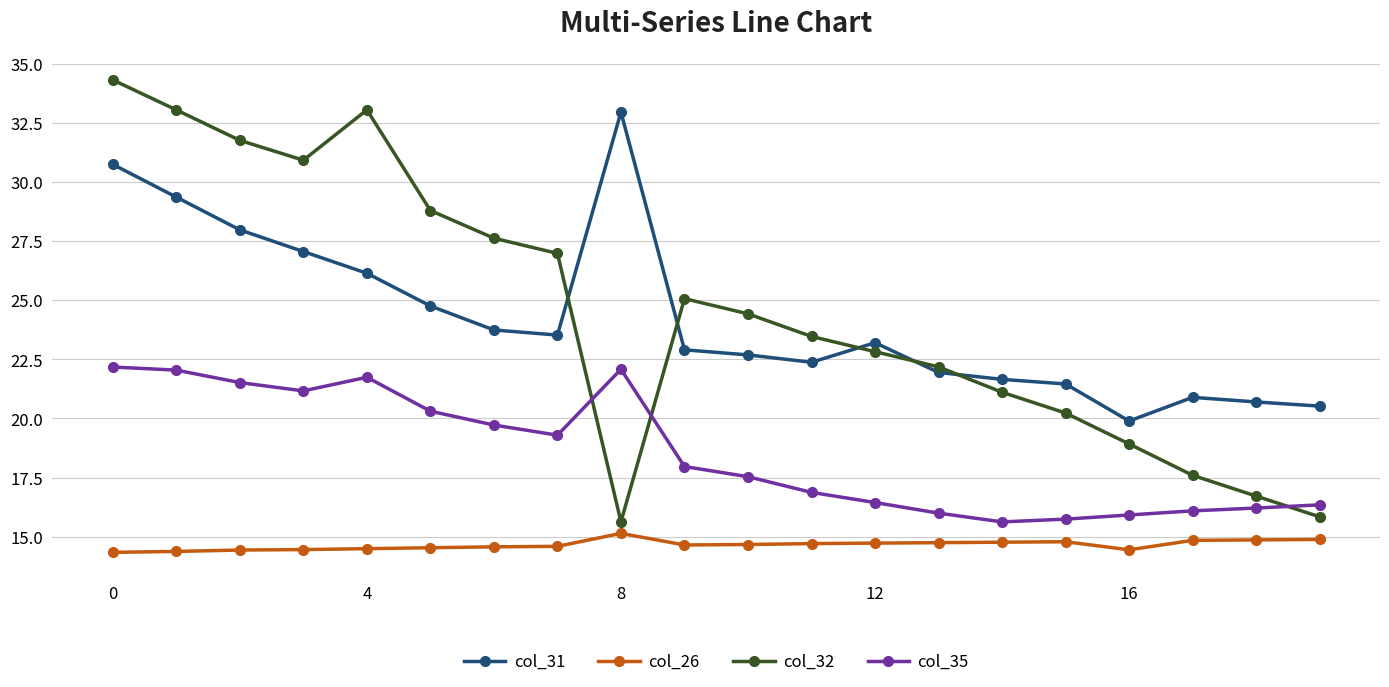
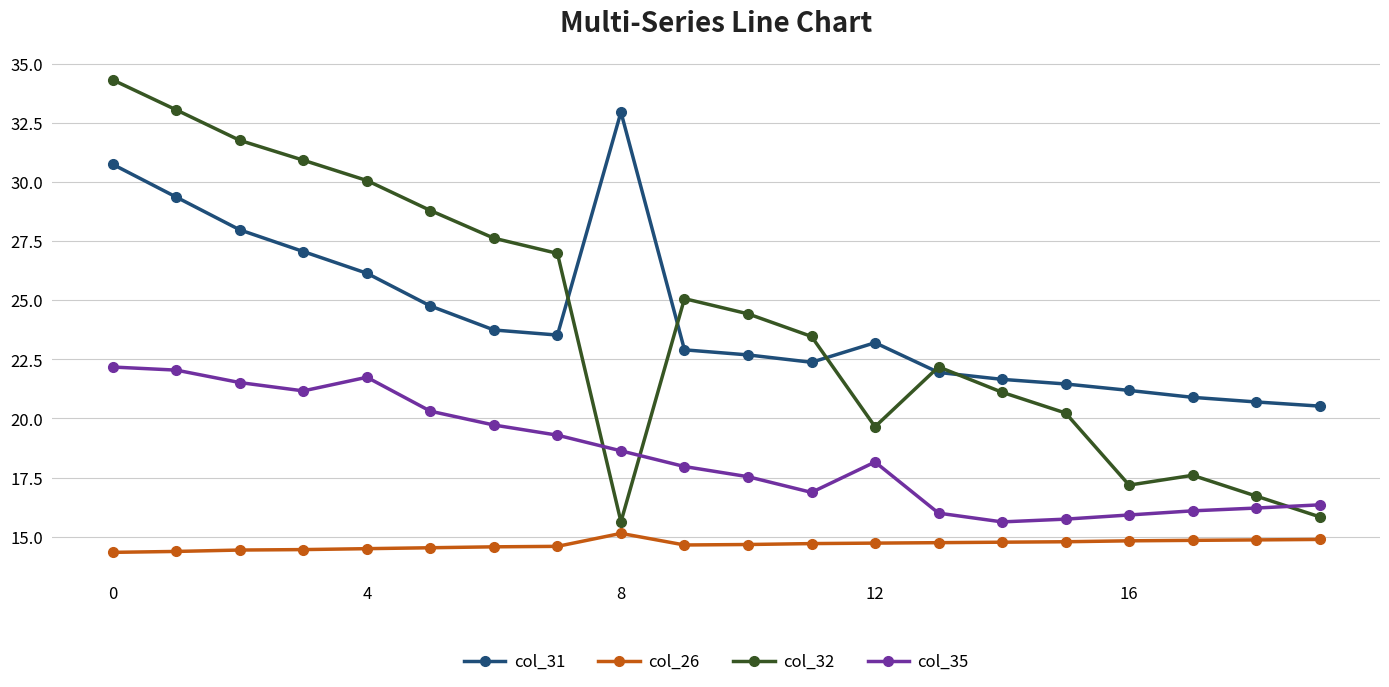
col_32, 4: 33.1 -> 30.1
col_35, 8: 22.1 -> 18.6
col_32, 12: 22.8 -> 19.7
col_35, 12: 16.4 -> 18.2
col_31, 16: 19.9 -> 21.2
col_26, 16: 14.4 -> 14.8
col_32, 16: 18.9 -> 17.2
